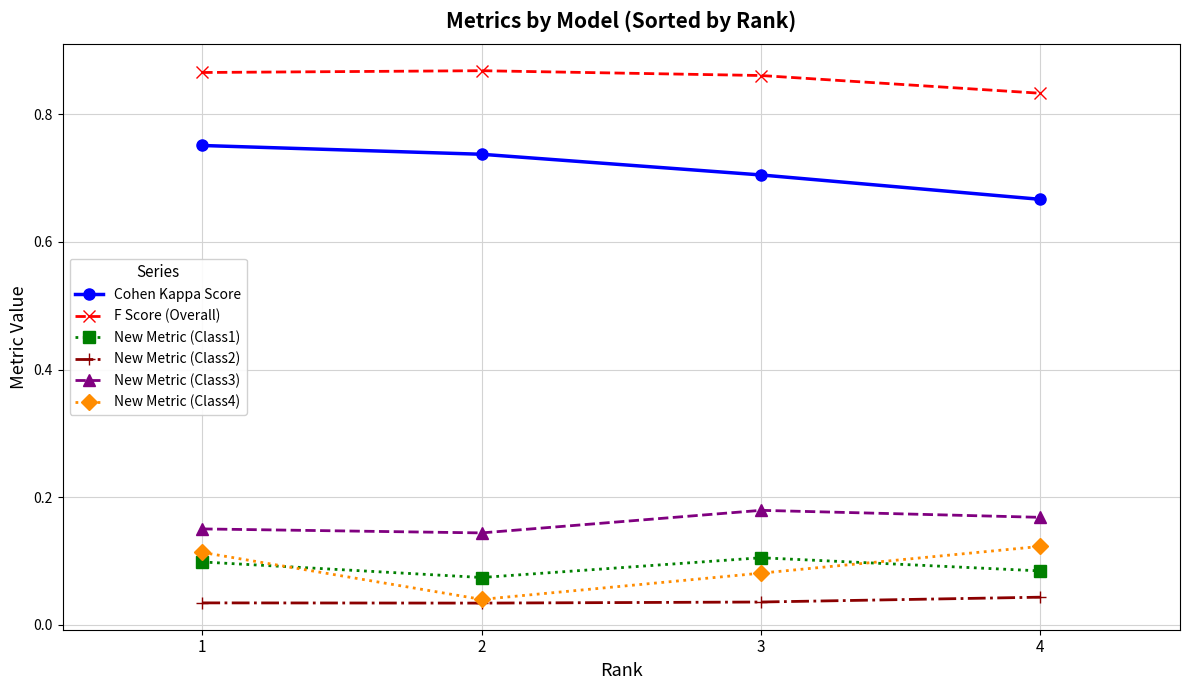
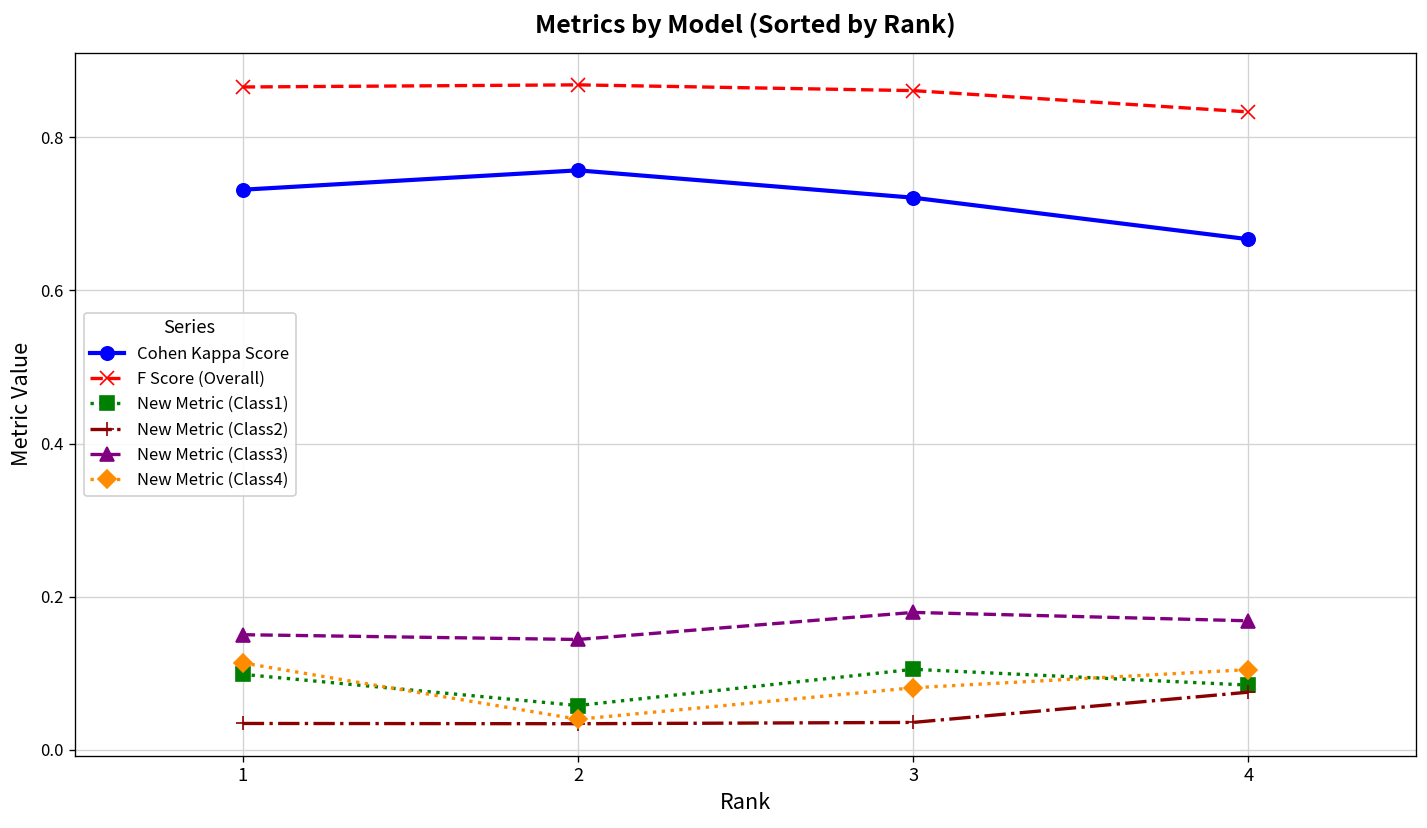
Cohen Kappa Score, 1: 0.75 -> 0.73
Cohen Kappa Score, 2: 0.74 -> 0.76
New Metric (Class1), 2: 0.07 -> 0.06
Cohen Kappa Score, 3: 0.70 -> 0.72
New Metric (Class2), 4: 0.04 -> 0.08
New Metric (Class4), 4: 0.12 -> 0.10
